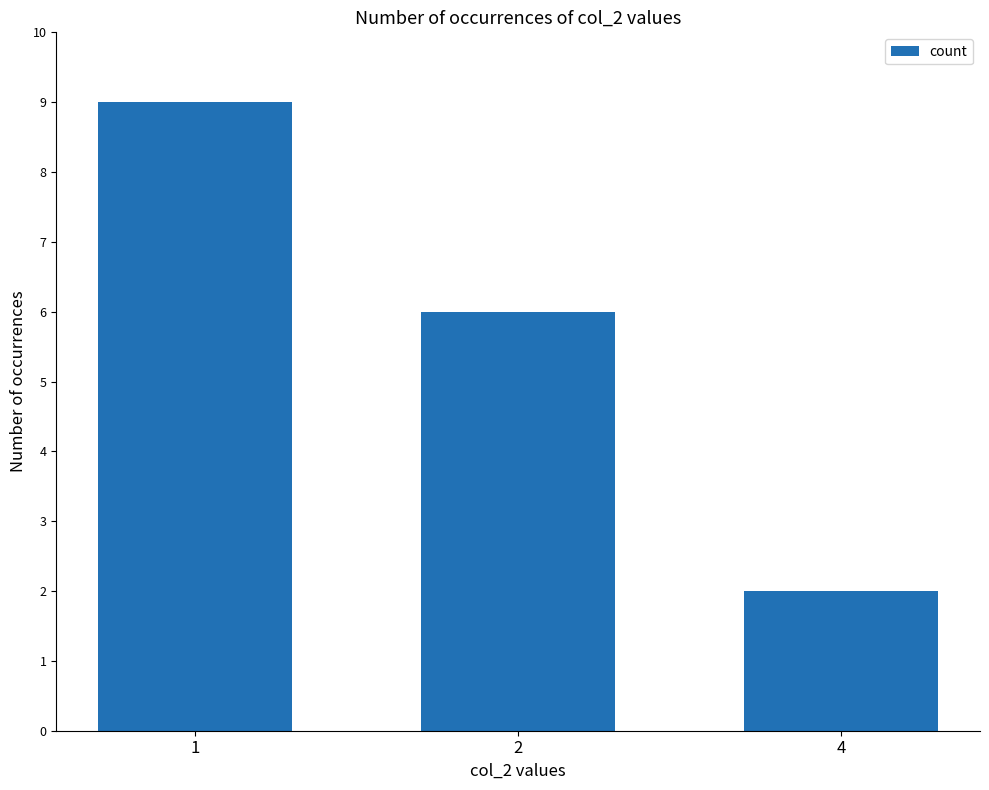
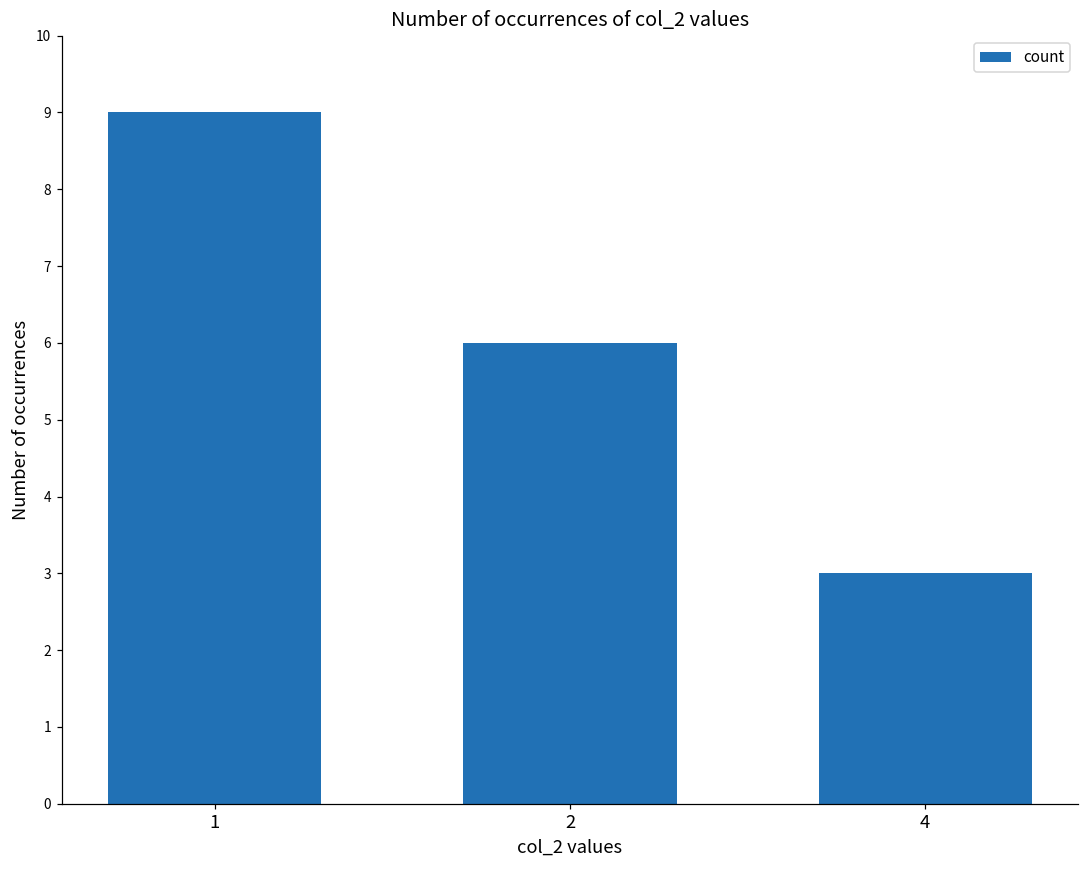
4: 2 -> 3
